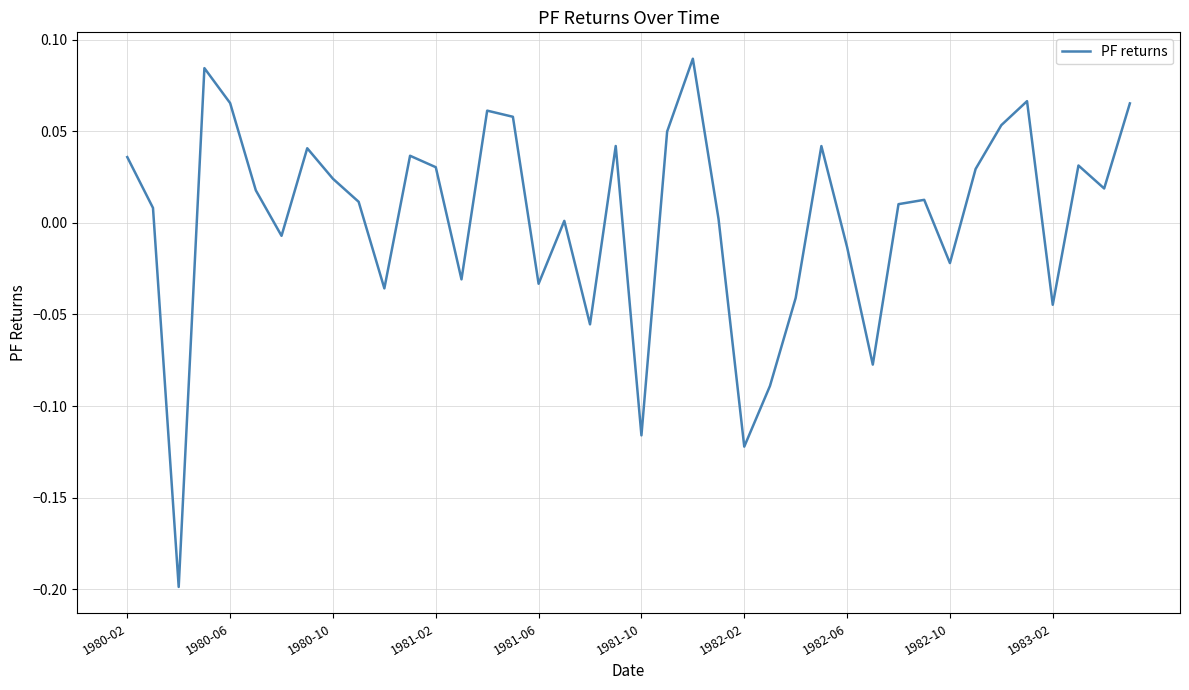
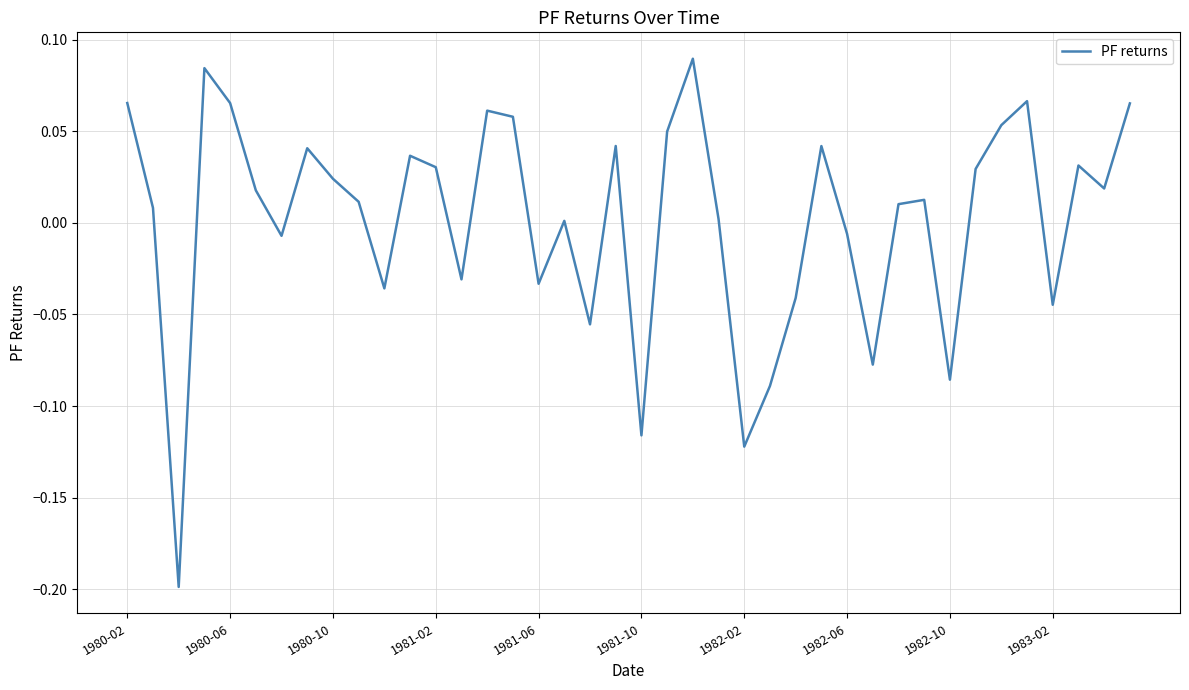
1980-02: 0.036 -> 0.065
1982-06: -0.013 -> -0.006
1982-10: -0.022 -> -0.086
